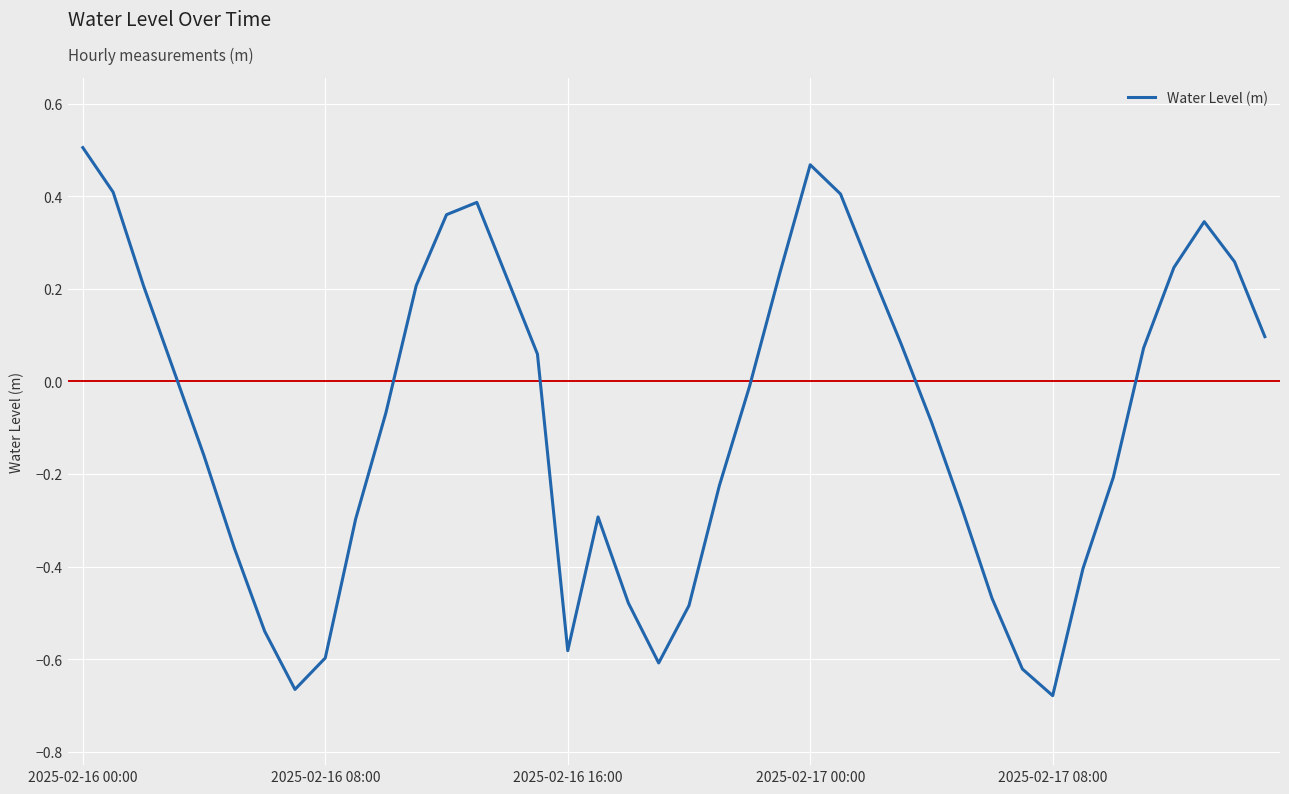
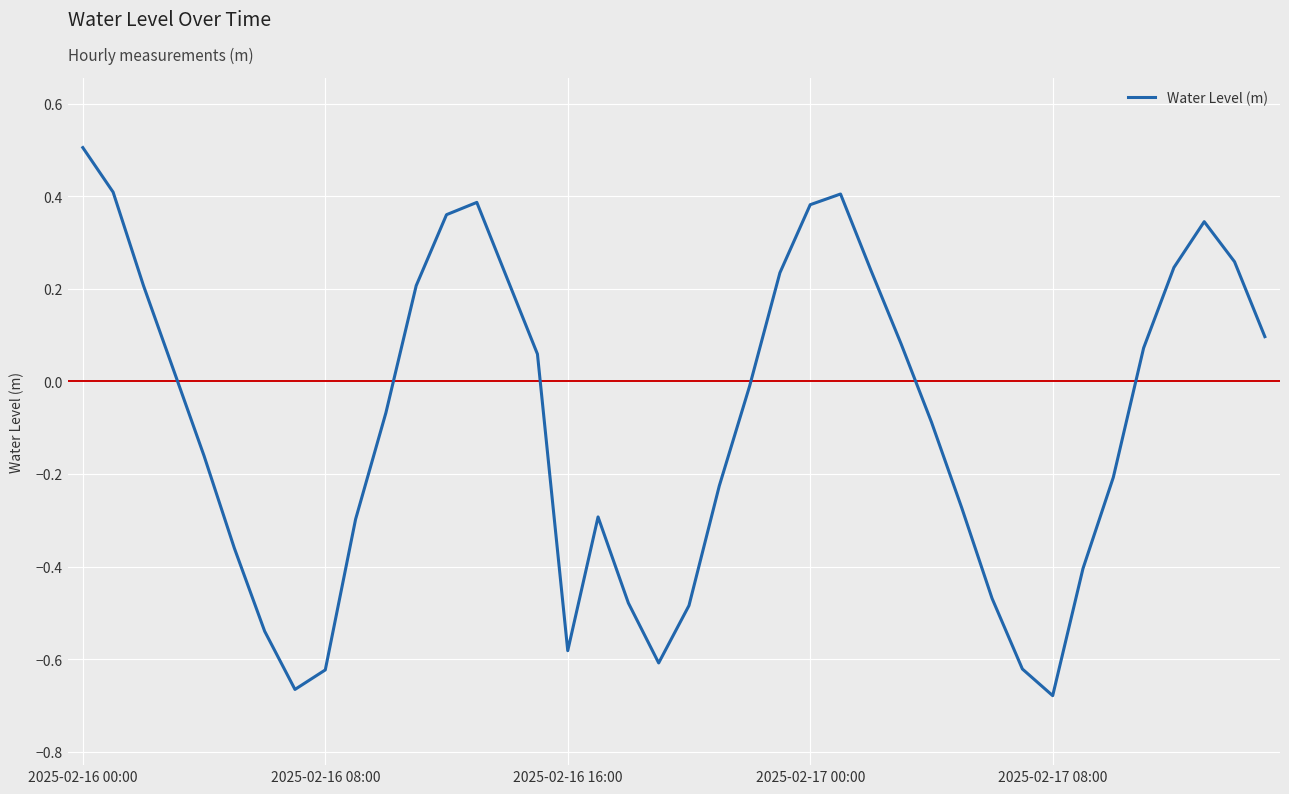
2025-02-16 08:00: -0.60 -> -0.62
2025-02-17 00:00: 0.47 -> 0.38
